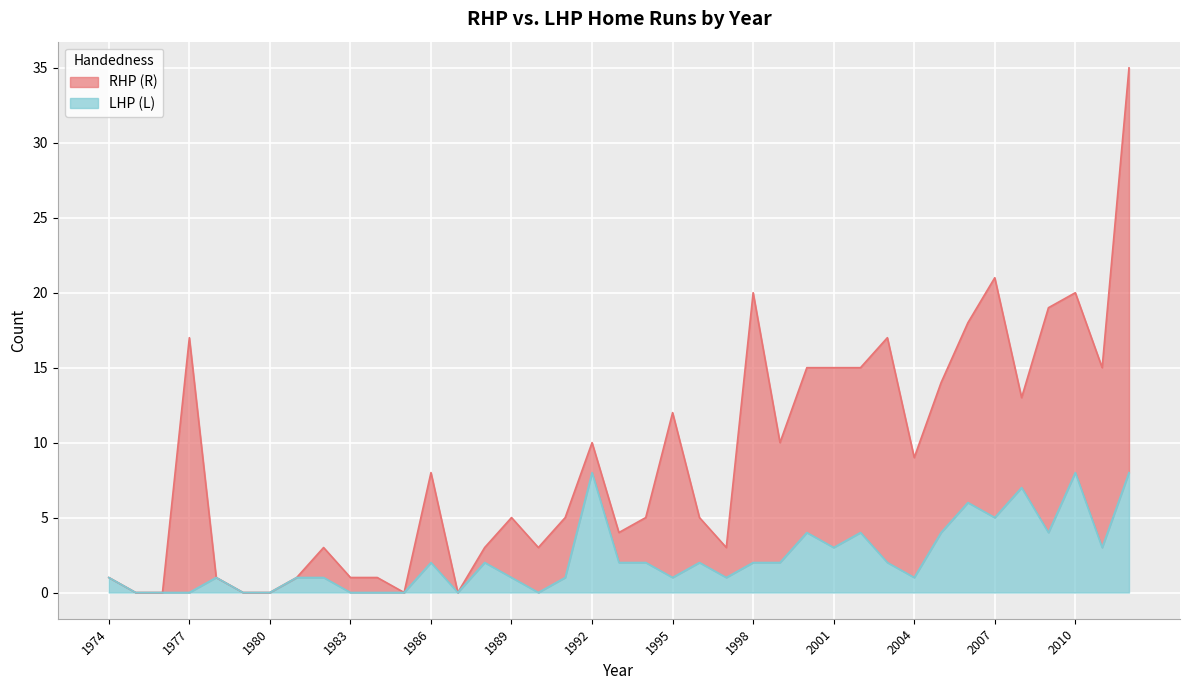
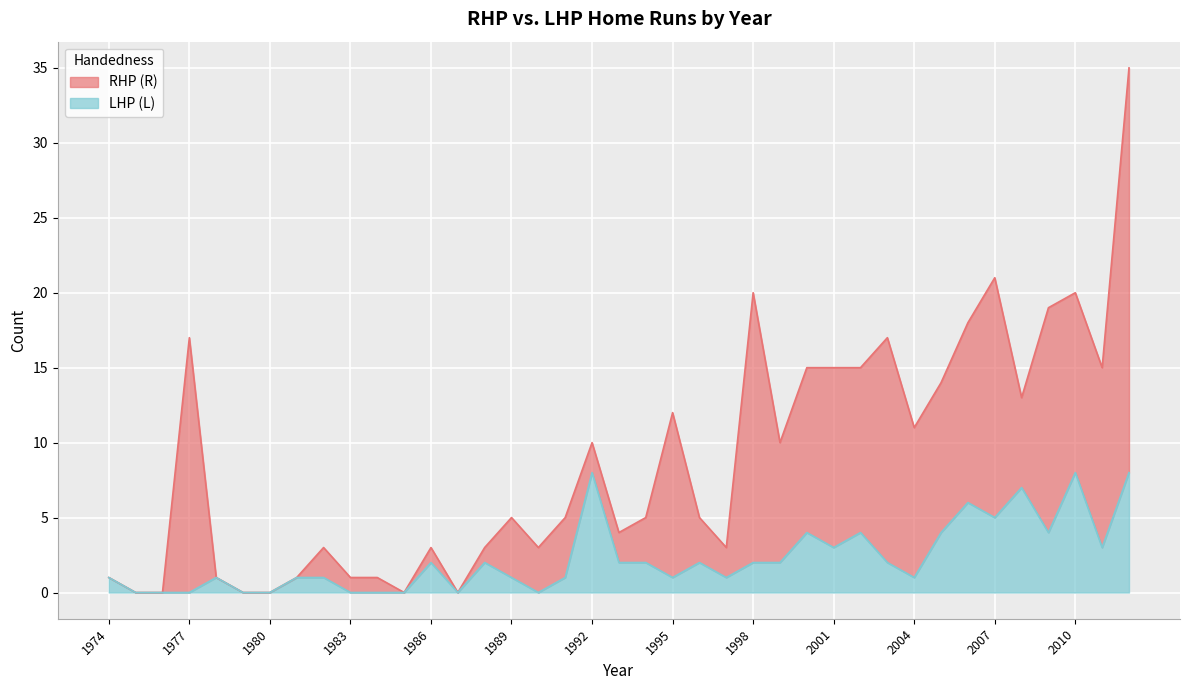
RHP (R), 1986: 6 -> 1
RHP (R), 2004: 8 -> 10
